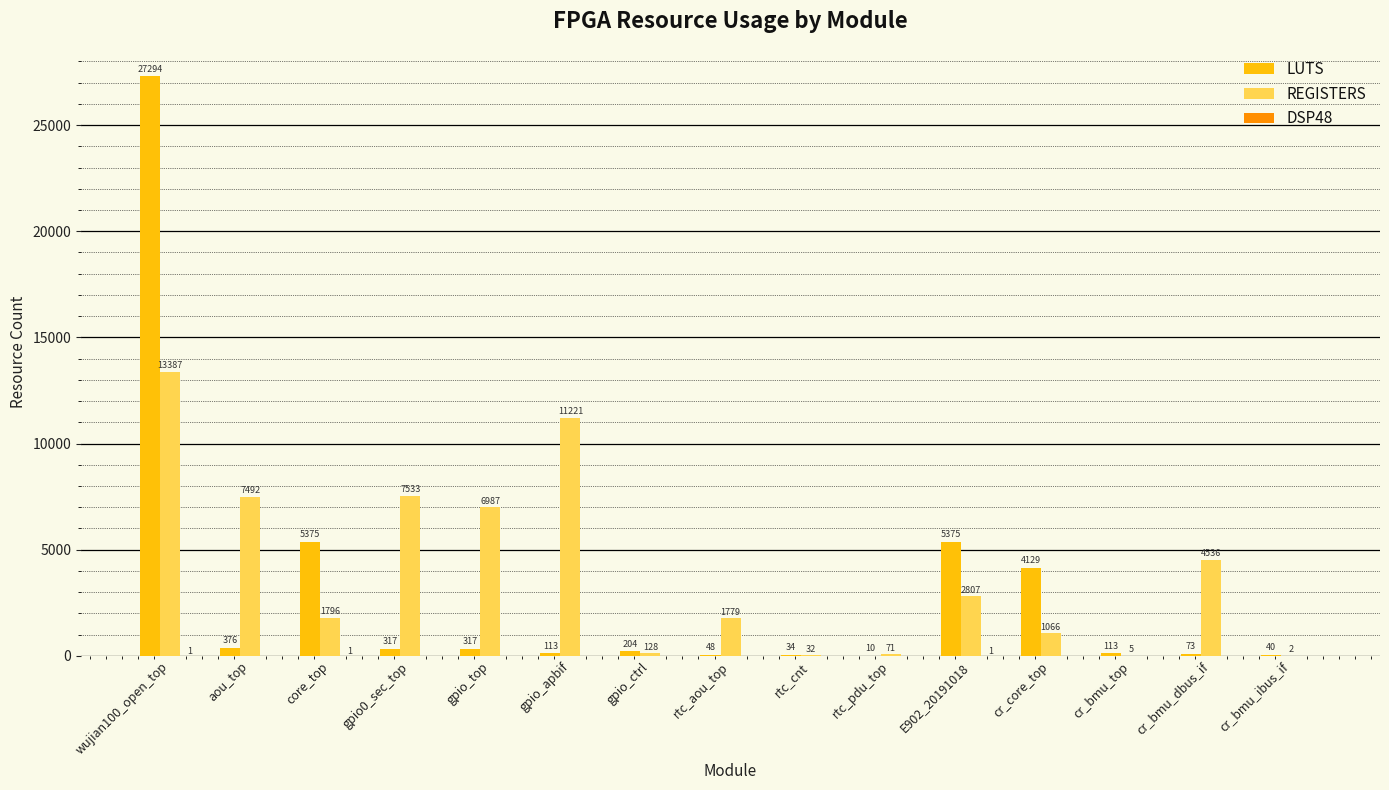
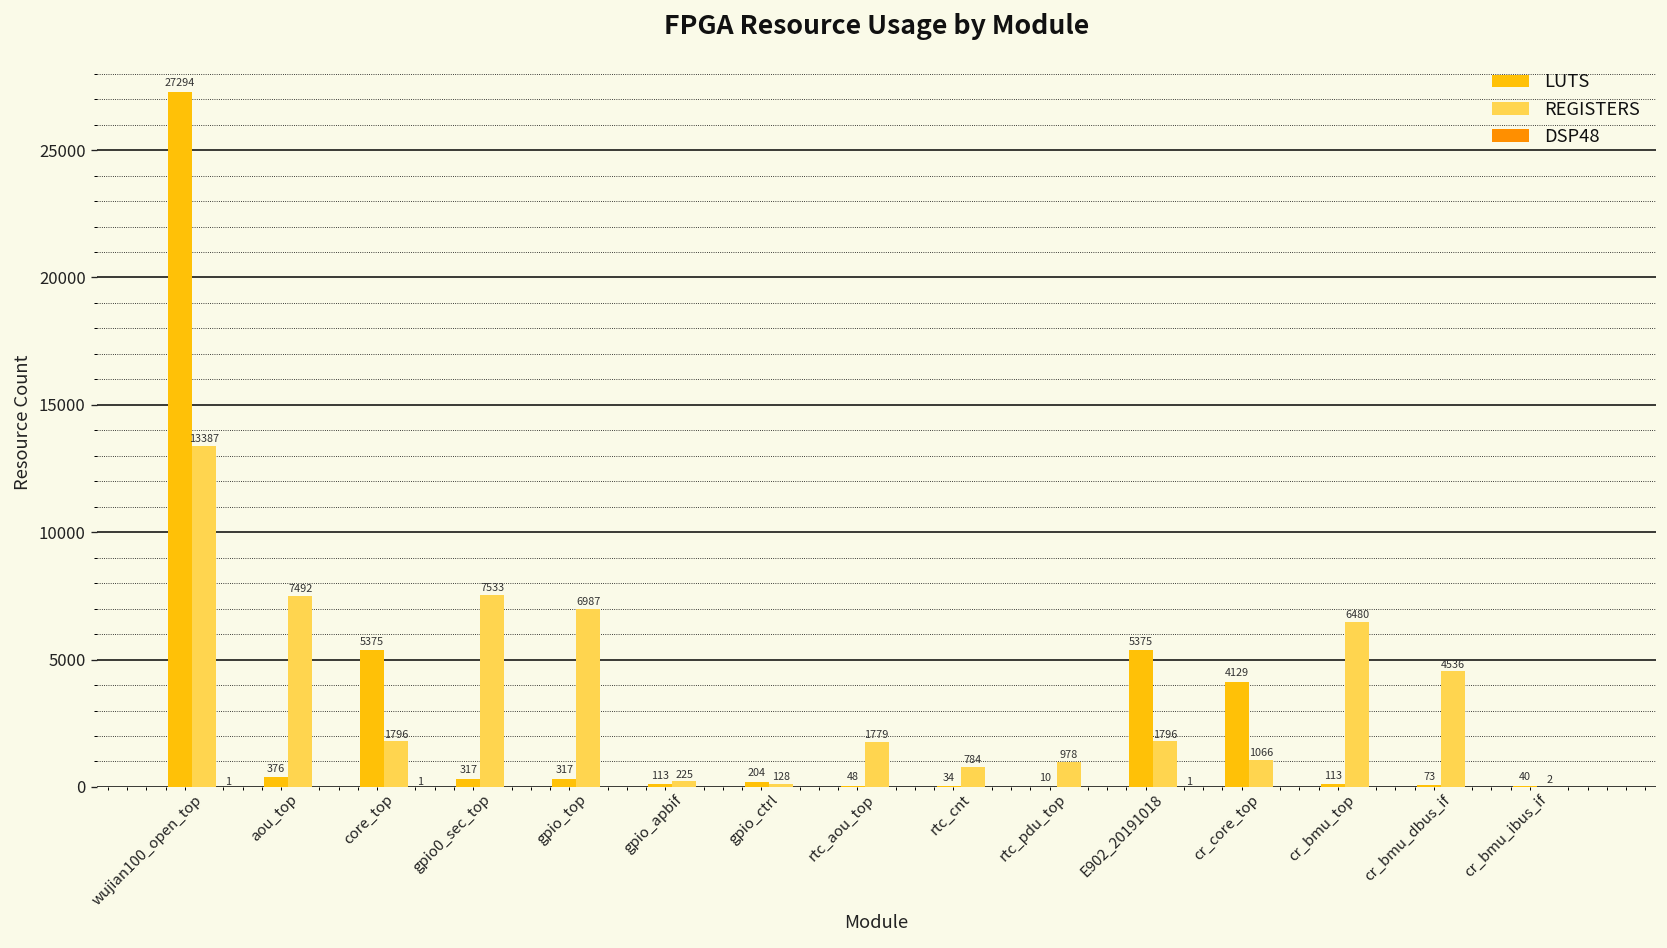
REGISTERS, gpio_apbif: 11221 -> 225
REGISTERS, rtc_cnt: 32 -> 784
REGISTERS, rtc_pdu_top: 71 -> 978
REGISTERS, E902_20191018: 2807 -> 1796
REGISTERS, cr_bmu_top: 5 -> 6480
